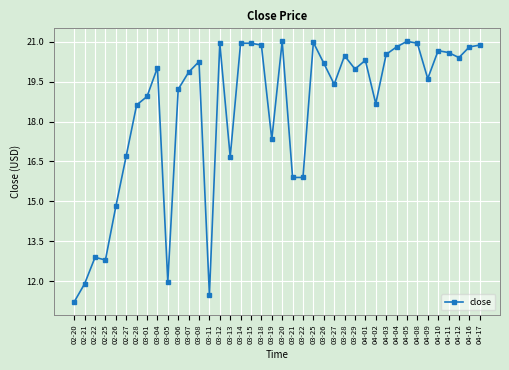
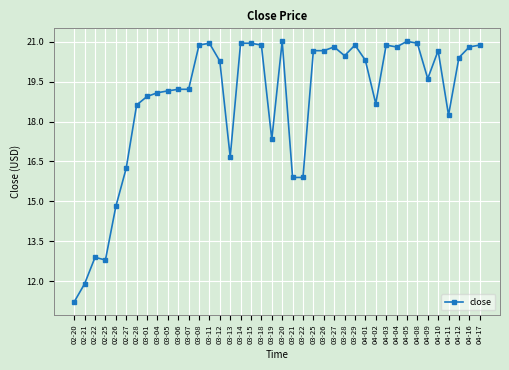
02-27: 16.7 -> 16.3
03-04: 20.0 -> 19.1
03-05: 12.0 -> 19.2
03-07: 19.9 -> 19.2
03-08: 20.3 -> 20.9
03-11: 11.5 -> 20.9
03-12: 20.9 -> 20.3
03-25: 21.0 -> 20.7
03-26: 20.2 -> 20.7
03-27: 19.4 -> 20.8
03-29: 20.0 -> 20.9
04-03: 20.5 -> 20.9
04-11: 20.6 -> 18.2
